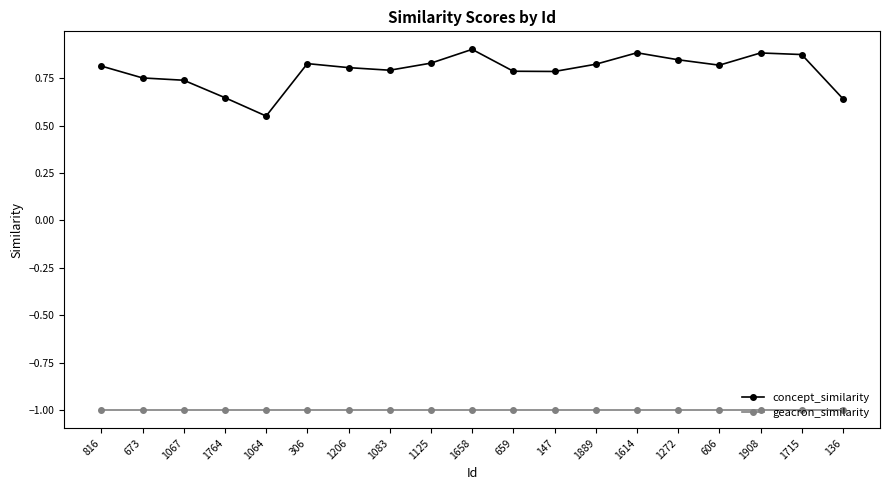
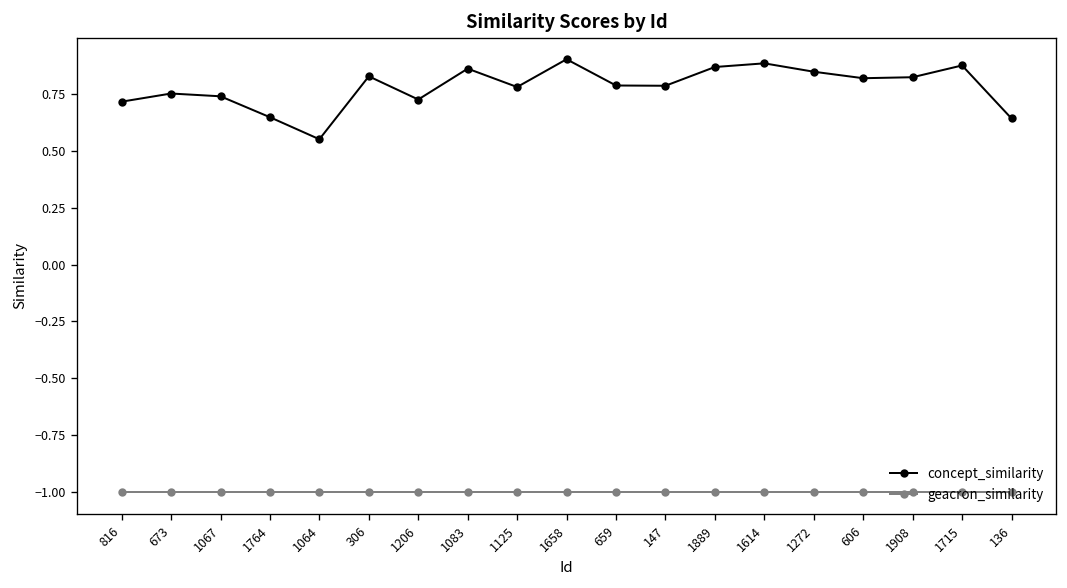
concept_similarity, 816: 0.81 -> 0.72
concept_similarity, 1206: 0.81 -> 0.73
concept_similarity, 1083: 0.79 -> 0.86
concept_similarity, 1125: 0.83 -> 0.78
concept_similarity, 1889: 0.82 -> 0.87
concept_similarity, 1908: 0.88 -> 0.82
